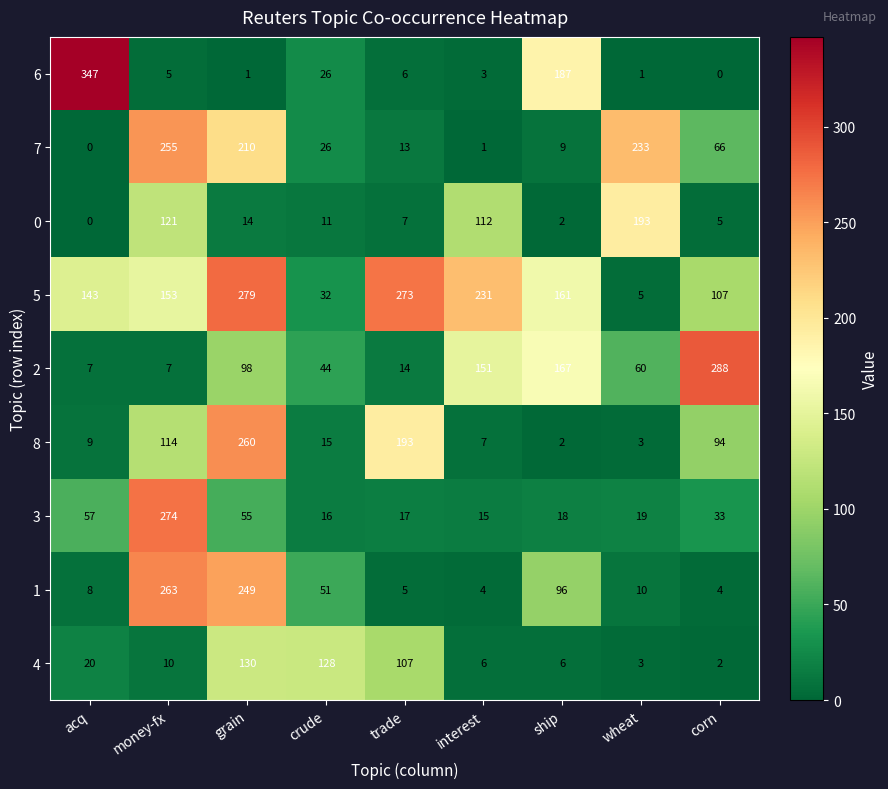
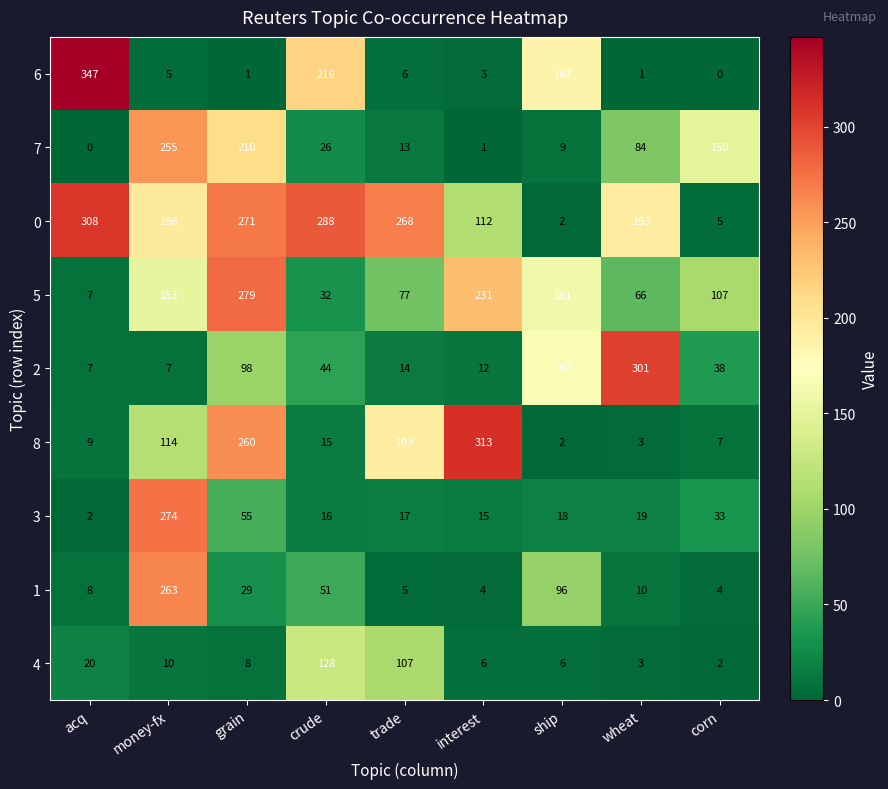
6, crude: 26 -> 216
7, wheat: 233 -> 84
7, corn: 66 -> 150
0, acq: 0 -> 308
0, money-fx: 121 -> 196
0, grain: 14 -> 271
0, crude: 11 -> 288
0, trade: 7 -> 268
5, acq: 143 -> 7
5, trade: 273 -> 77
5, wheat: 5 -> 66
2, interest: 151 -> 12
2, wheat: 60 -> 301
2, corn: 288 -> 38
8, interest: 7 -> 313
8, corn: 94 -> 7
3, acq: 57 -> 2
1, grain: 249 -> 29
4, grain: 130 -> 8
